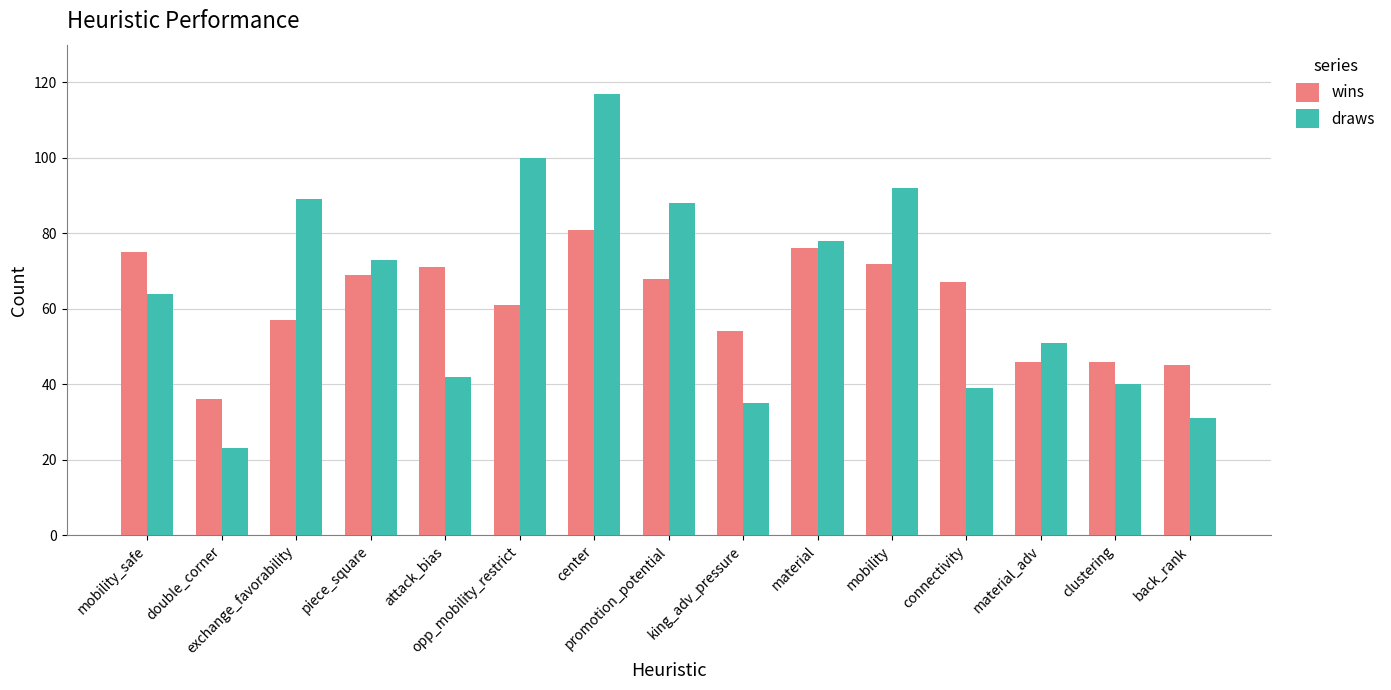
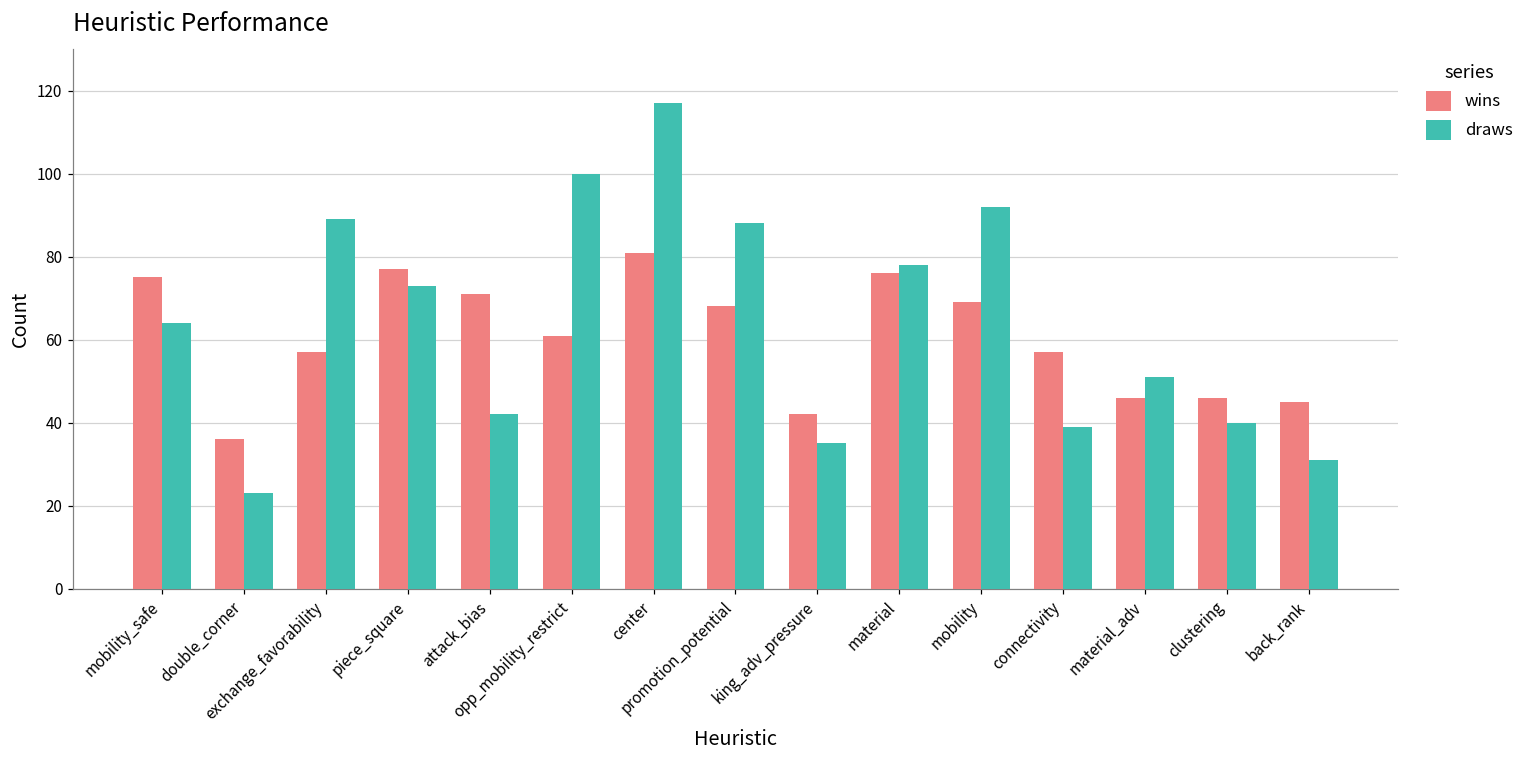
wins, piece_square: 69 -> 77
wins, king_adv_pressure: 54 -> 42
wins, mobility: 72 -> 69
wins, connectivity: 67 -> 57
